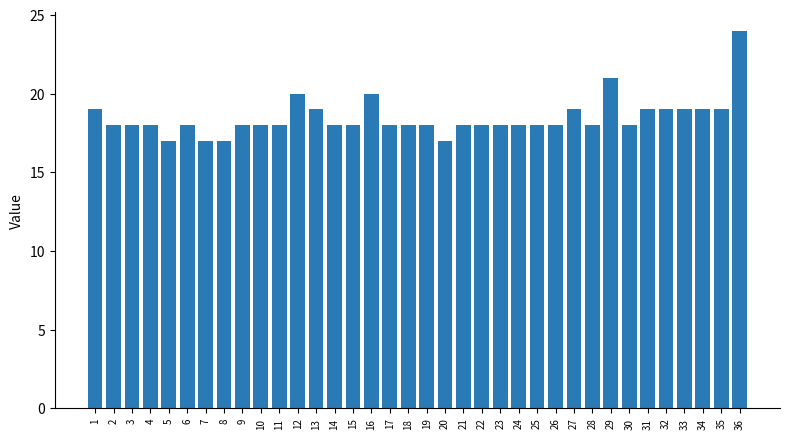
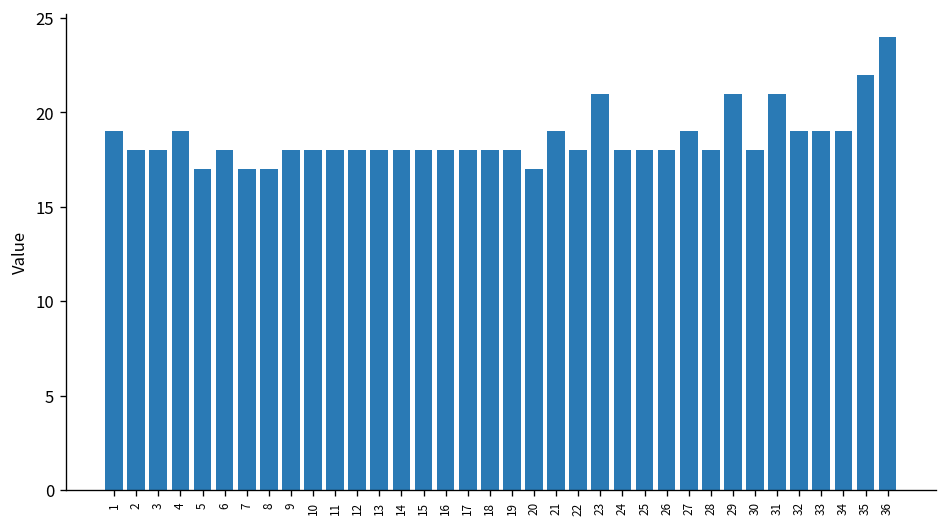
4: 18 -> 19
12: 20 -> 18
13: 19 -> 18
16: 20 -> 18
21: 18 -> 19
23: 18 -> 21
31: 19 -> 21
35: 19 -> 22
